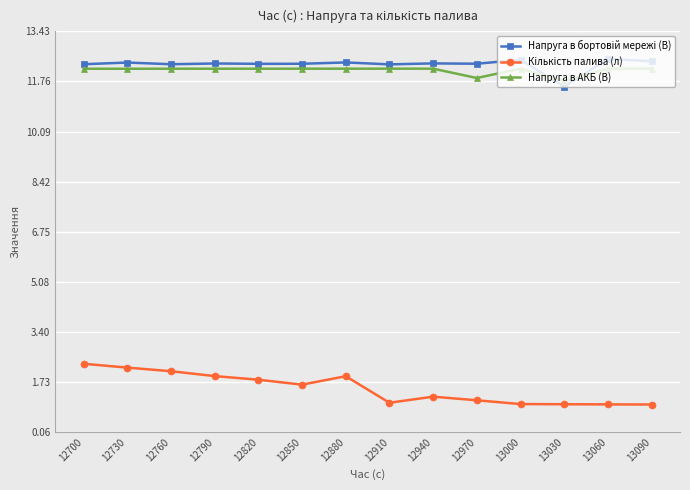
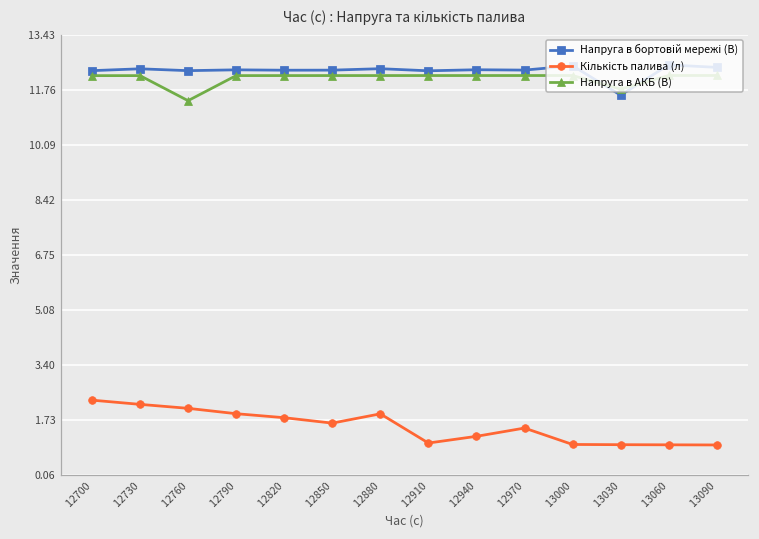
Напруга в АКБ (В), 12760: 12.2 -> 11.4
Кількість палива (л), 12970: 1.1 -> 1.5
Напруга в АКБ (В), 12970: 11.9 -> 12.2
